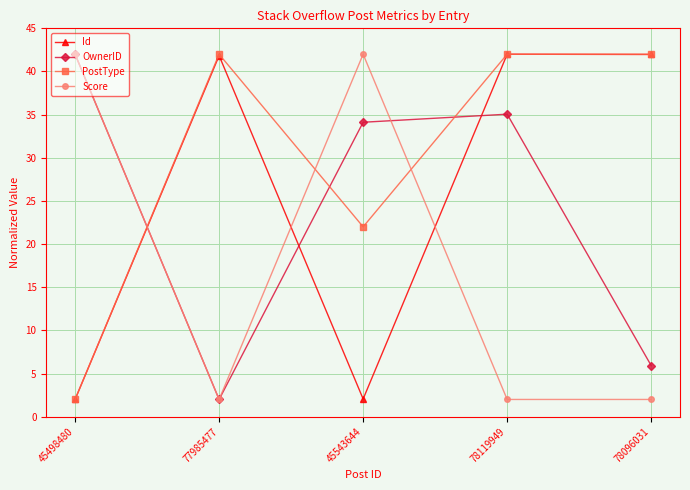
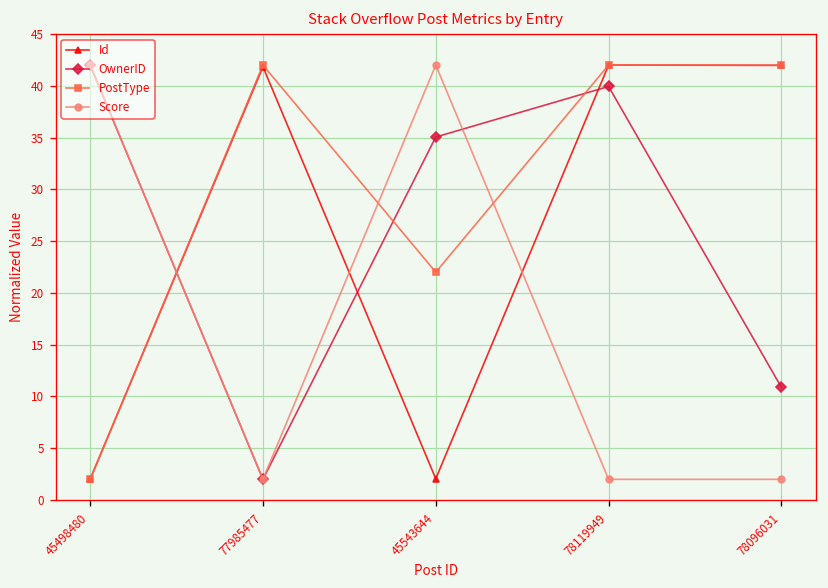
OwnerID, 45543644: 34 -> 35
OwnerID, 78119949: 35 -> 40
OwnerID, 78096031: 6 -> 11
